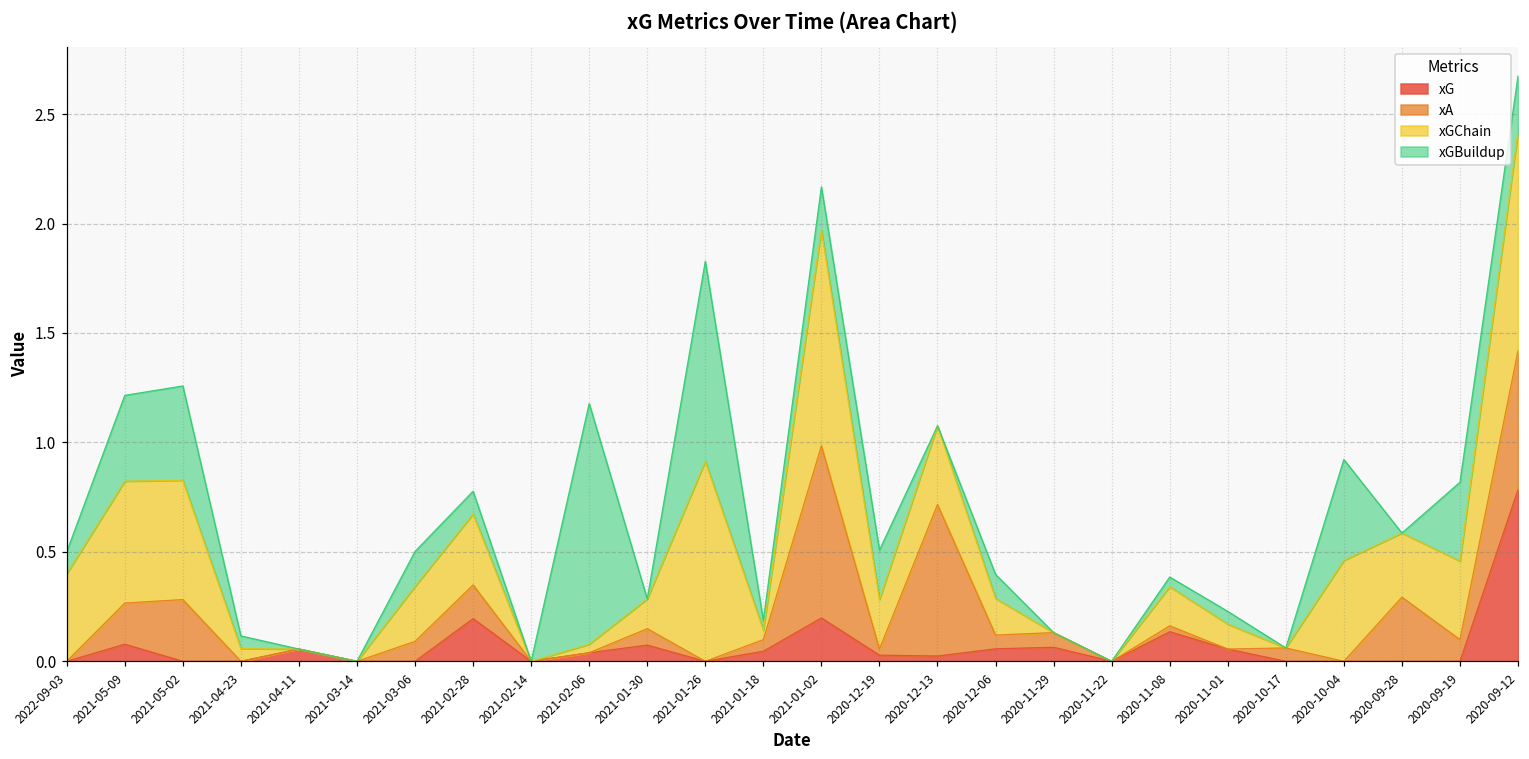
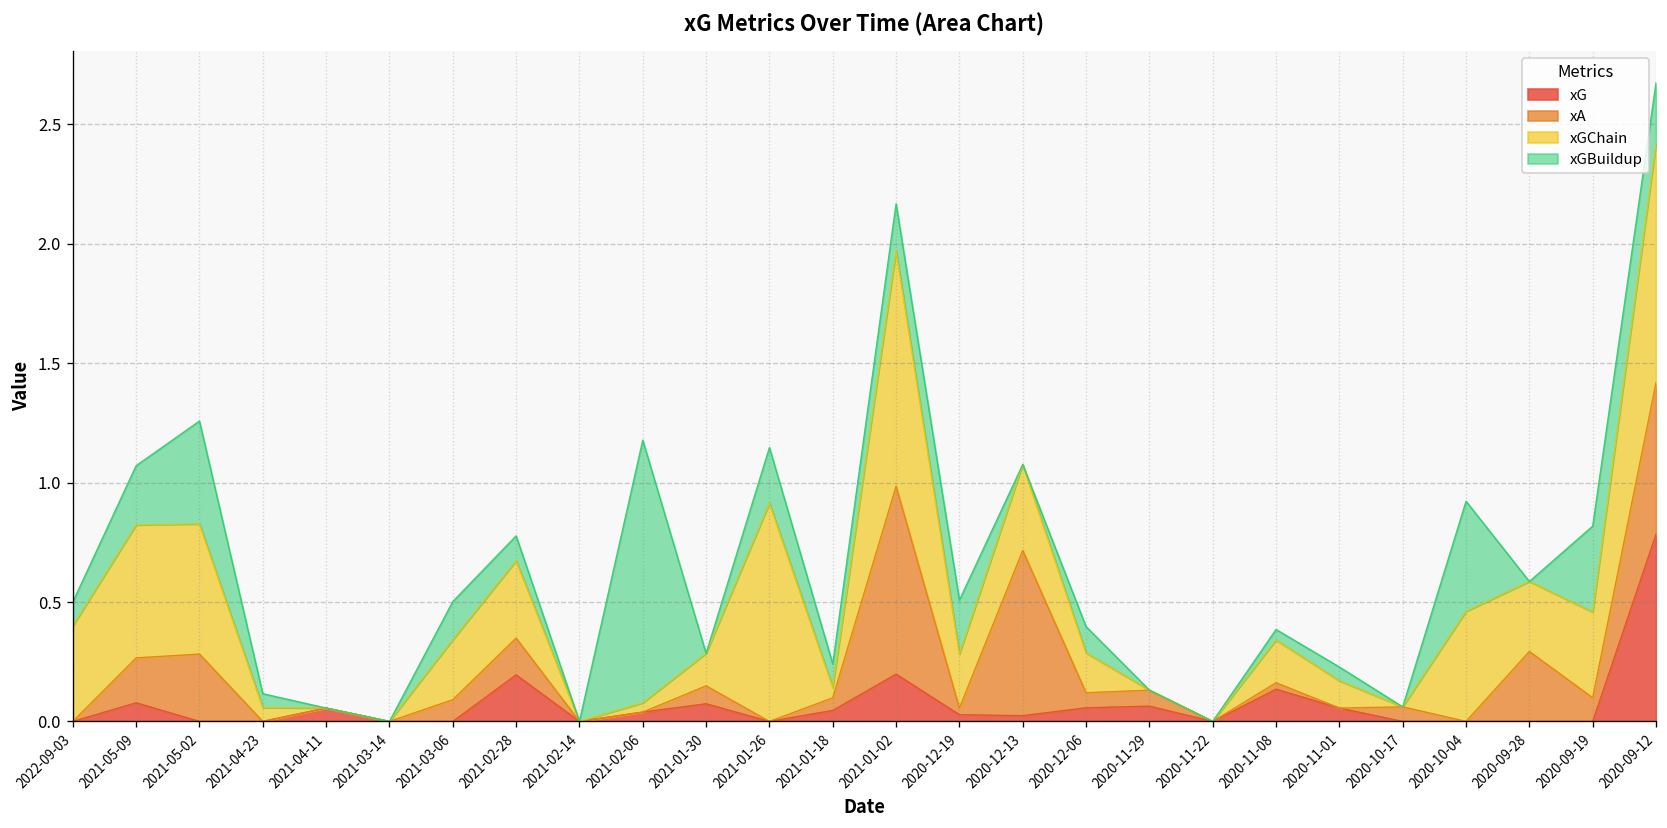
xGBuildup, 2021-05-09: 0.39 -> 0.25
xGBuildup, 2021-01-26: 0.91 -> 0.23
xGBuildup, 2021-01-18: 0.04 -> 0.10
